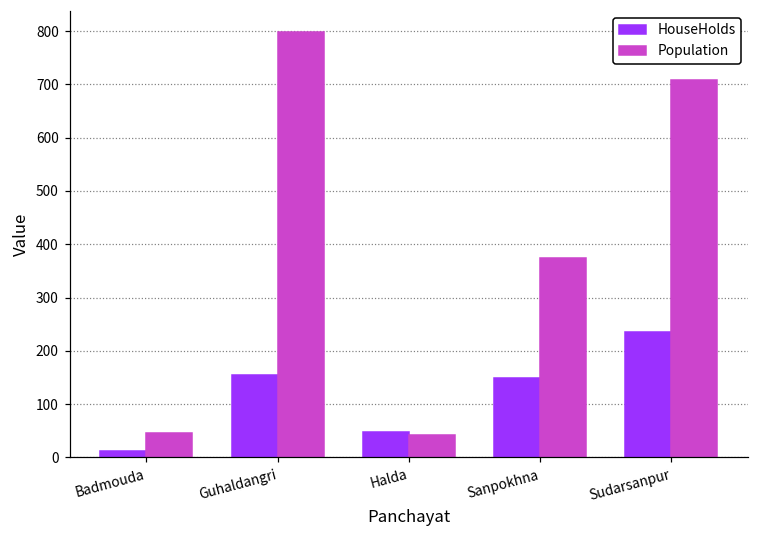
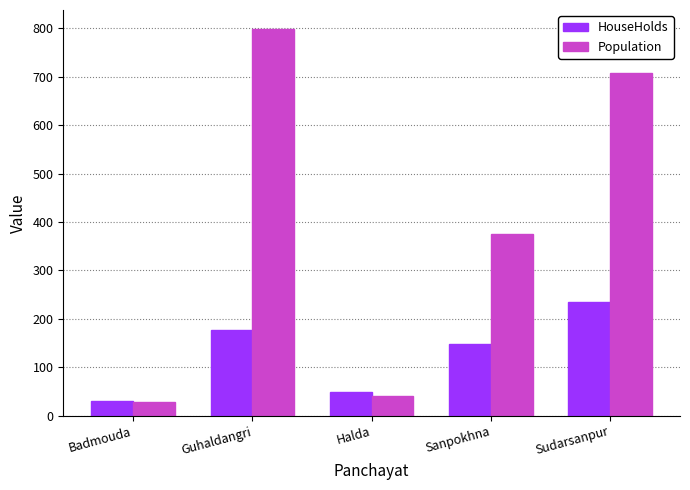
HouseHolds, Badmouda: 10 -> 30
Population, Badmouda: 50 -> 30
HouseHolds, Guhaldangri: 160 -> 180
